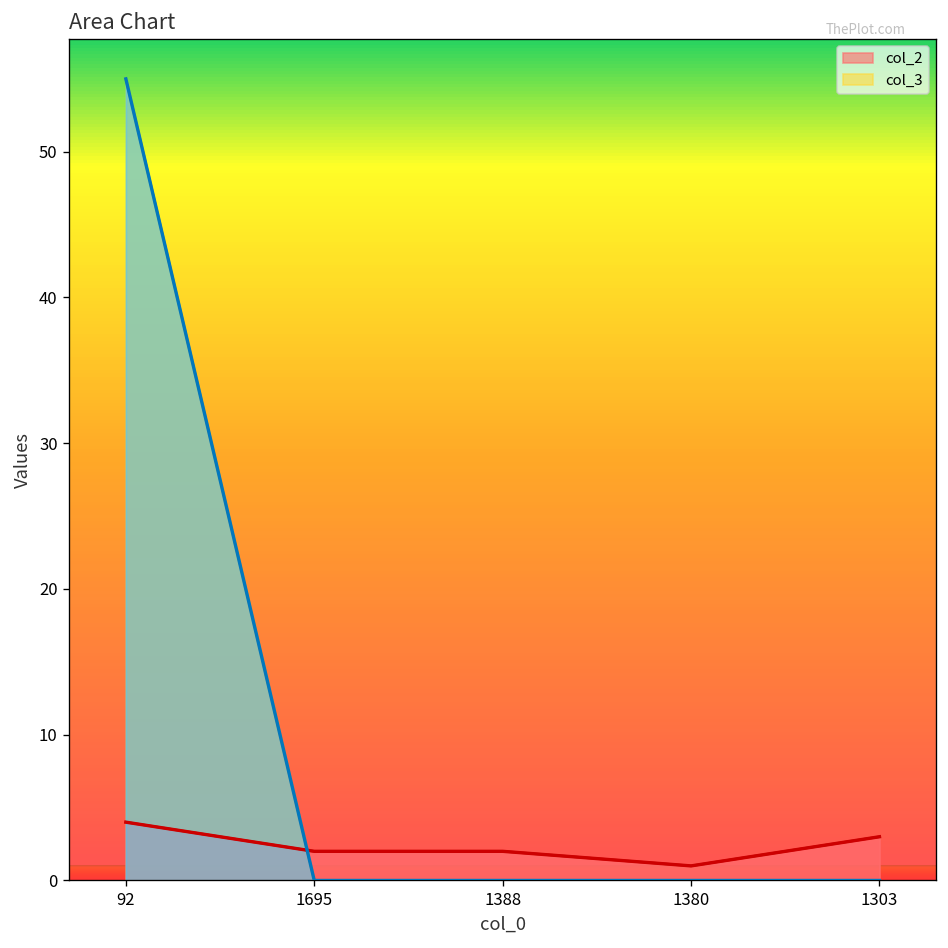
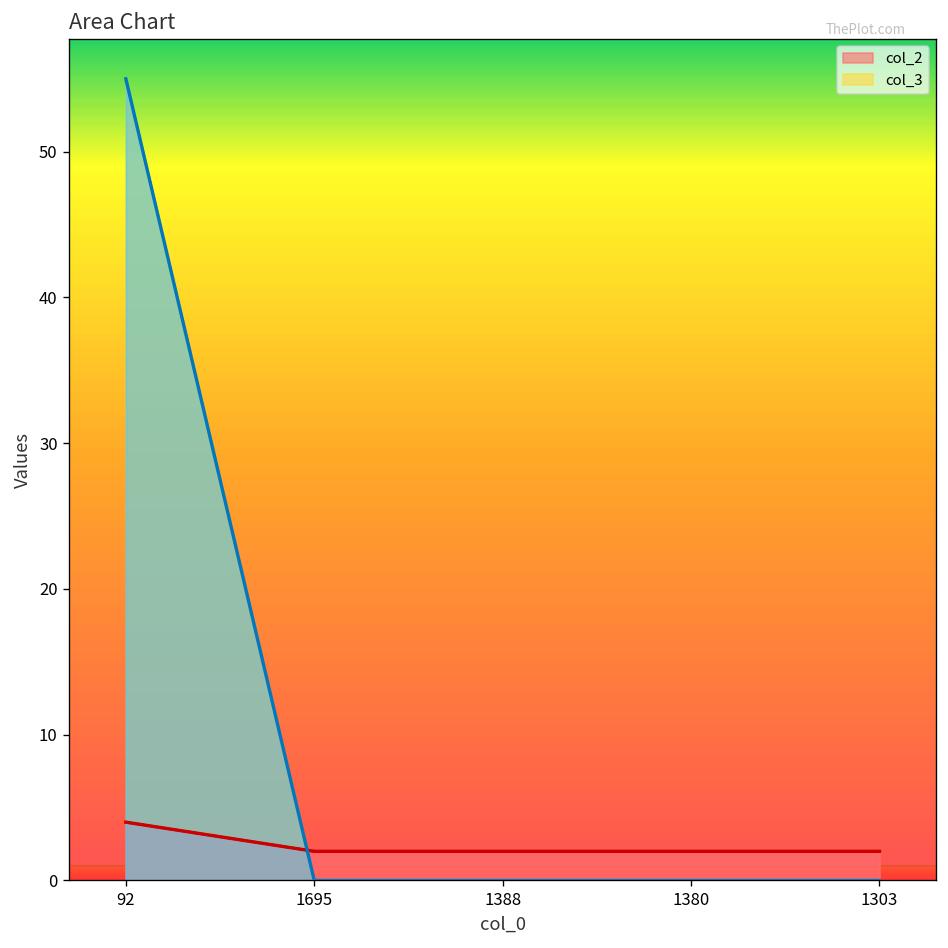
col_2, 1380: 1 -> 2
col_2, 1303: 3 -> 2
